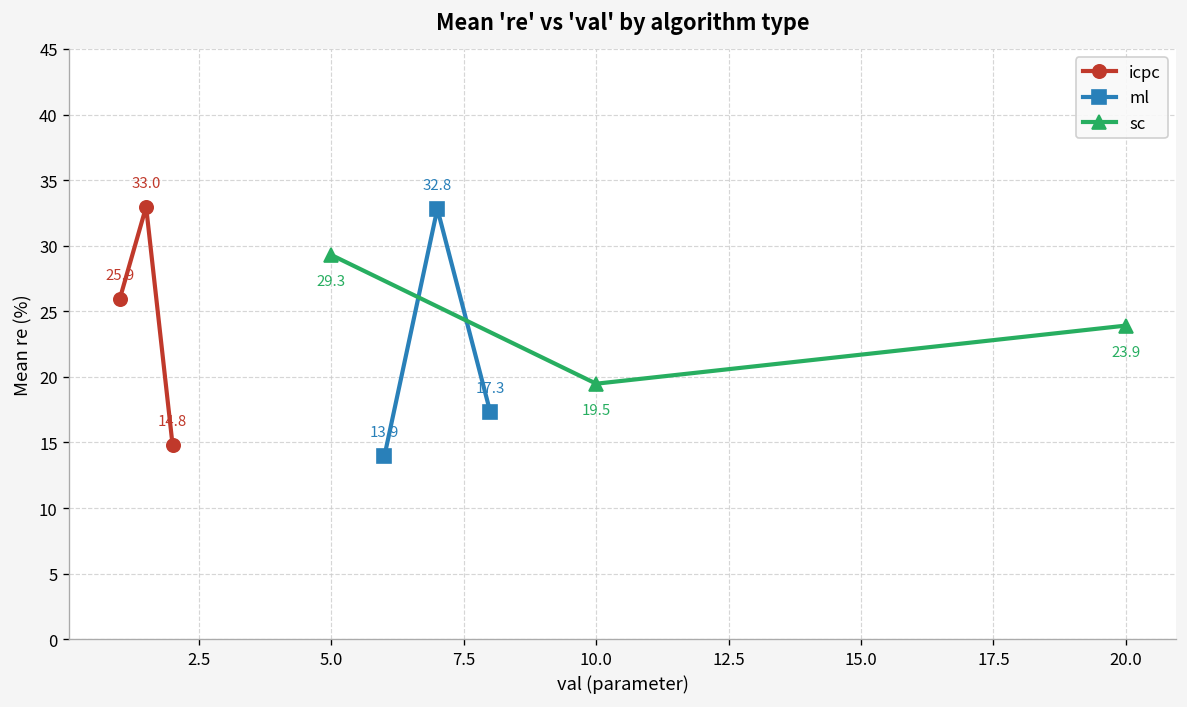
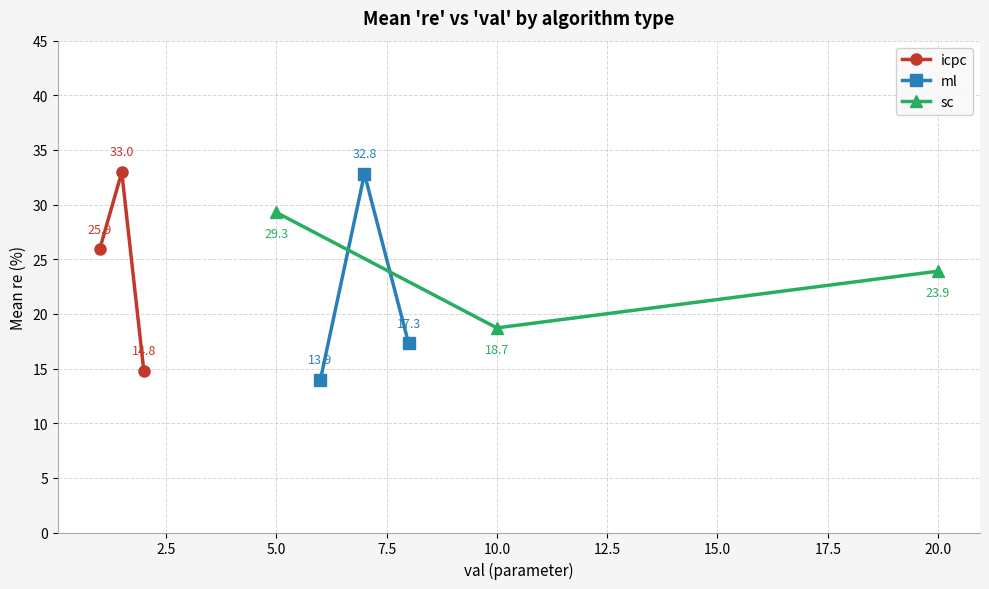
sc, 10.0: 19.5 -> 18.7
